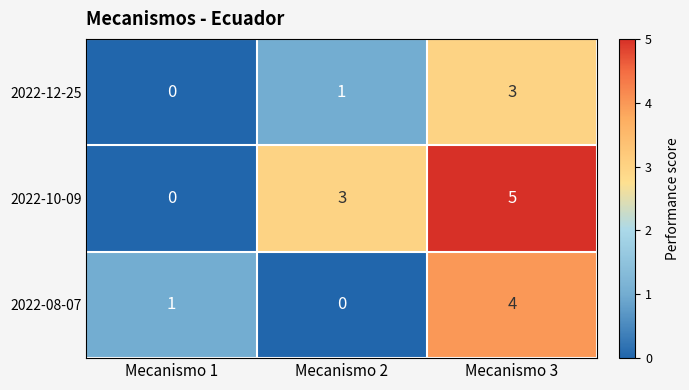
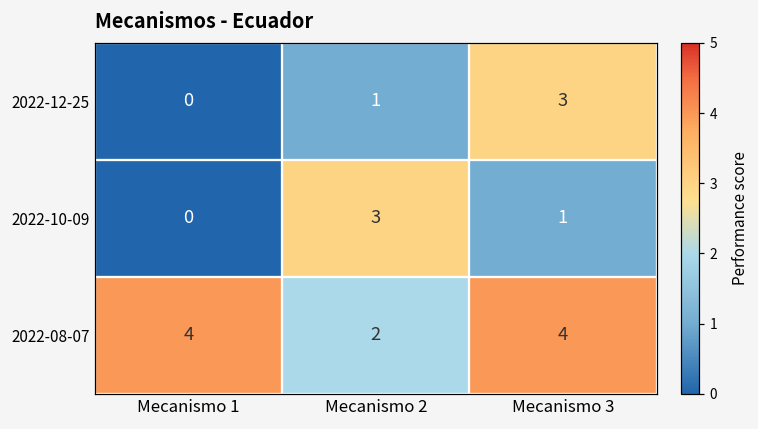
2022-10-09, Mecanismo 3: 5 -> 1
2022-08-07, Mecanismo 1: 1 -> 4
2022-08-07, Mecanismo 2: 0 -> 2
